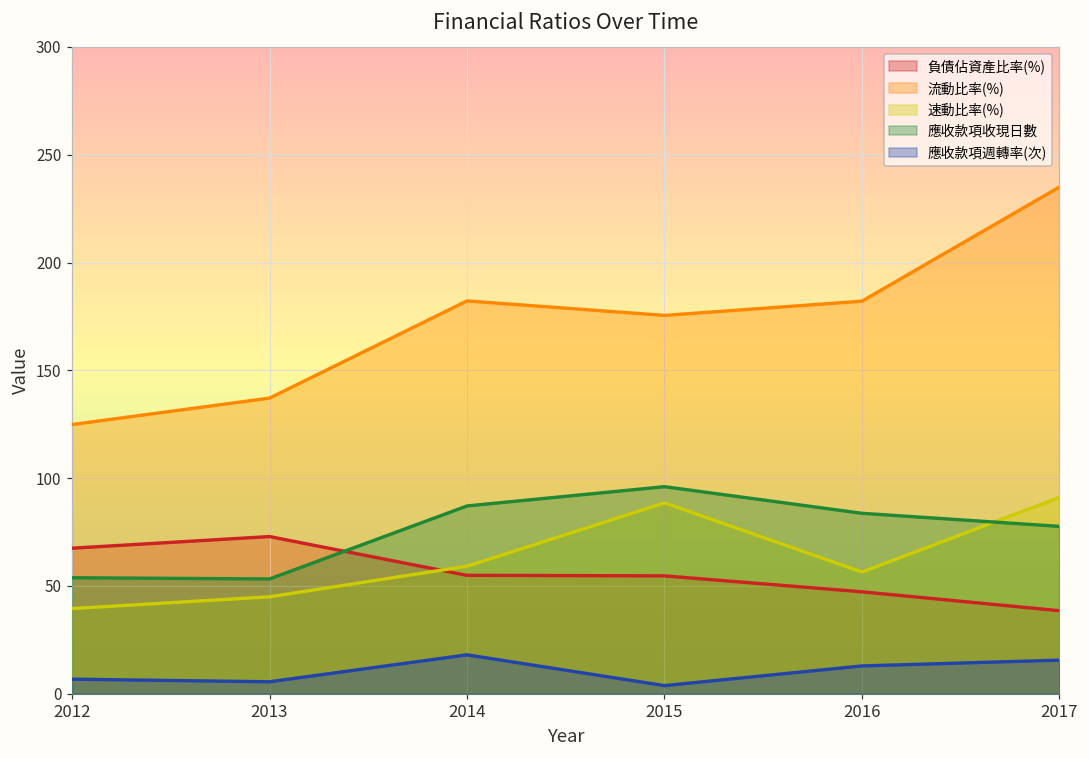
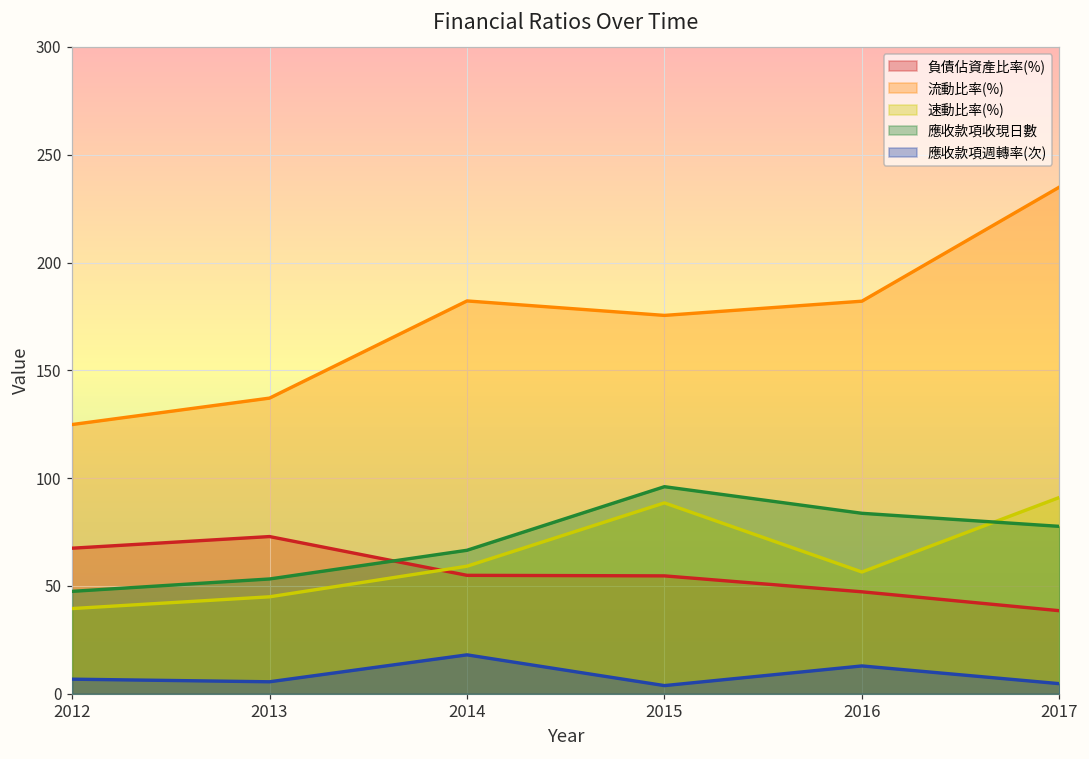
應收款項收現日數, 2012: 54 -> 48
應收款項收現日數, 2014: 87 -> 67
應收款項週轉率(次), 2017: 16 -> 5
